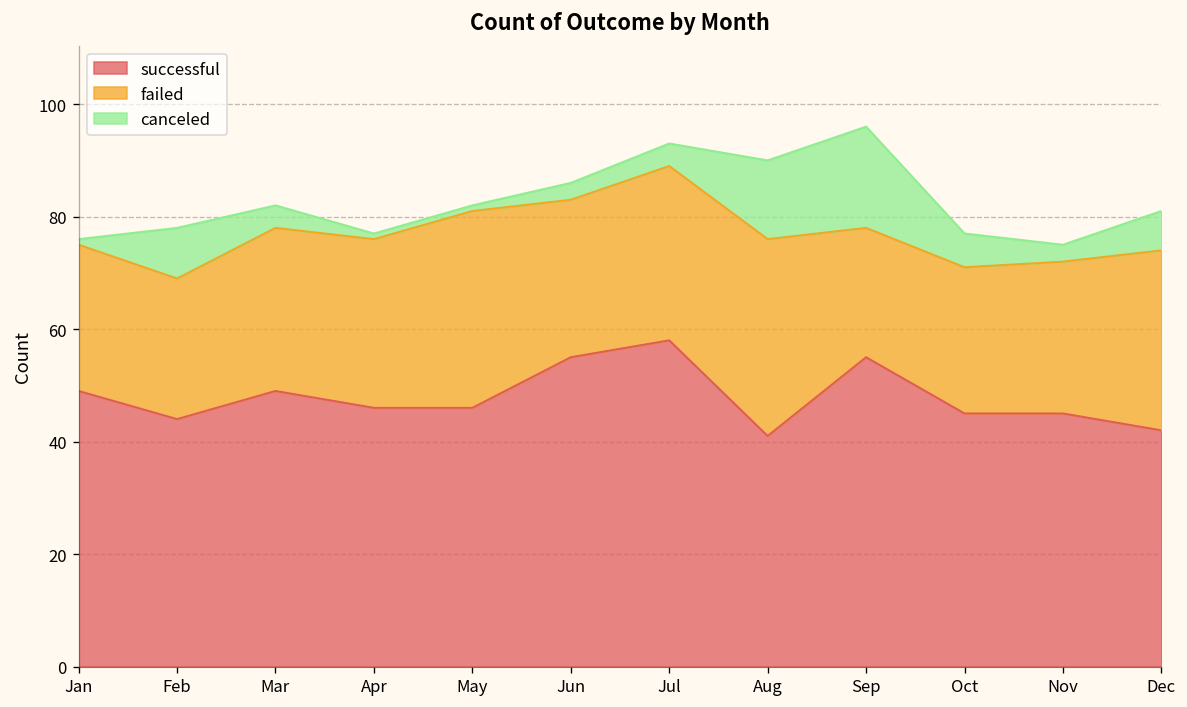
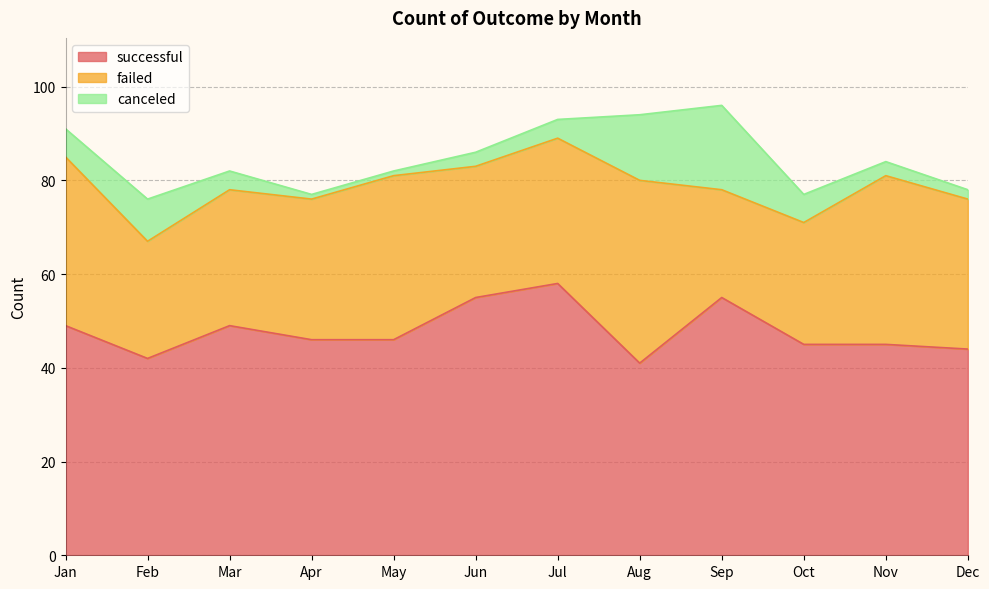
failed, Jan: 26 -> 36
canceled, Jan: 1 -> 6
successful, Feb: 44 -> 42
failed, Aug: 35 -> 39
failed, Nov: 27 -> 36
successful, Dec: 42 -> 44
canceled, Dec: 7 -> 2
